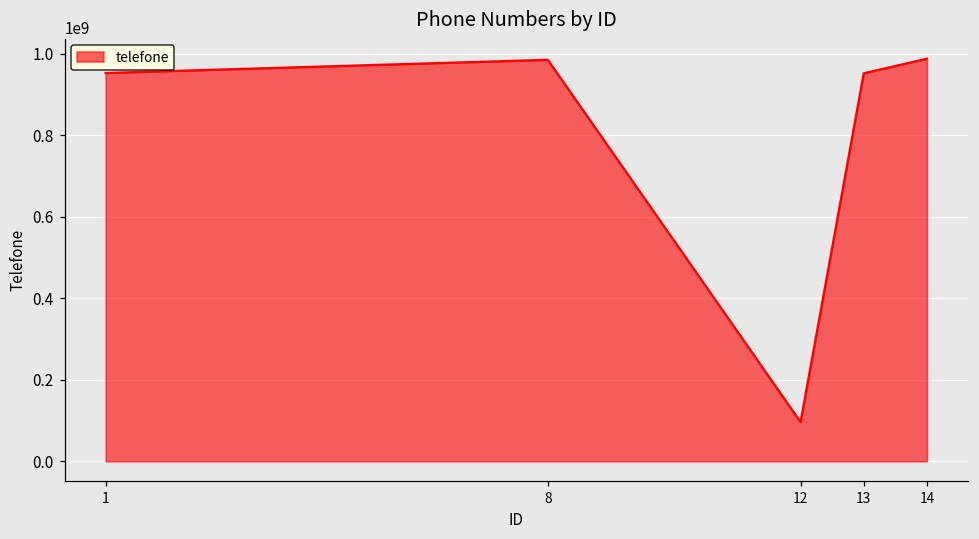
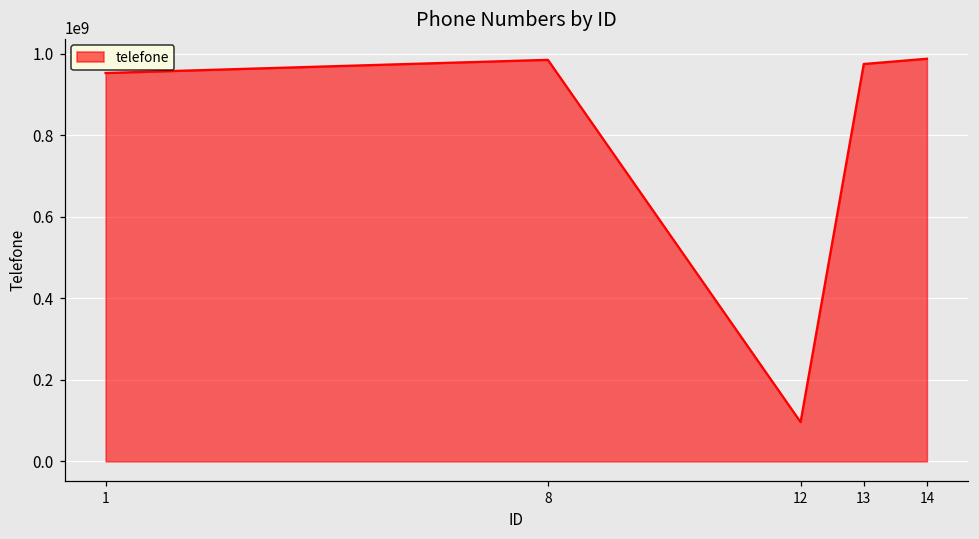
13: 950000000 -> 970000000
